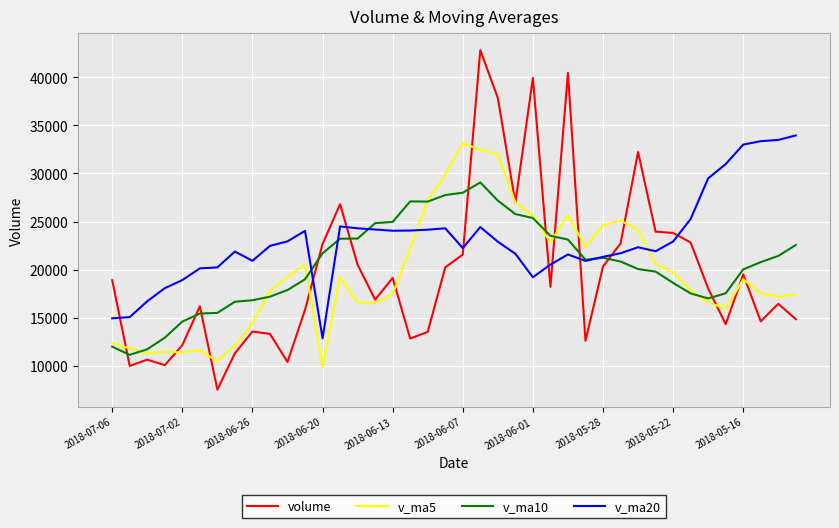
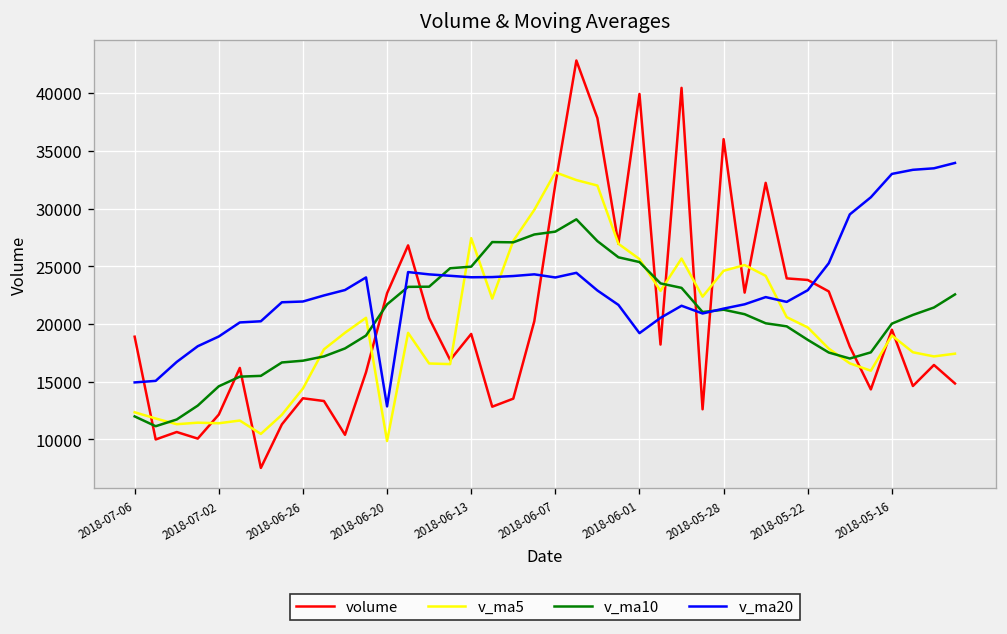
v_ma20, 2018-06-26: 21000 -> 22000
v_ma5, 2018-06-13: 17000 -> 27000
volume, 2018-06-07: 22000 -> 32000
v_ma20, 2018-06-07: 22000 -> 24000
volume, 2018-05-28: 20000 -> 36000
